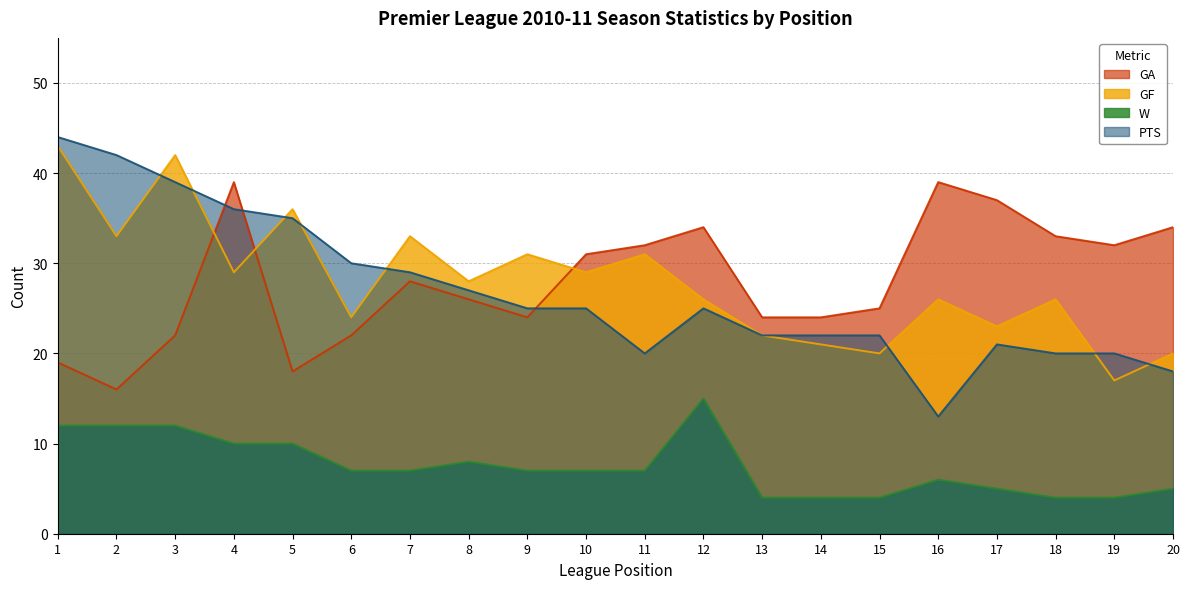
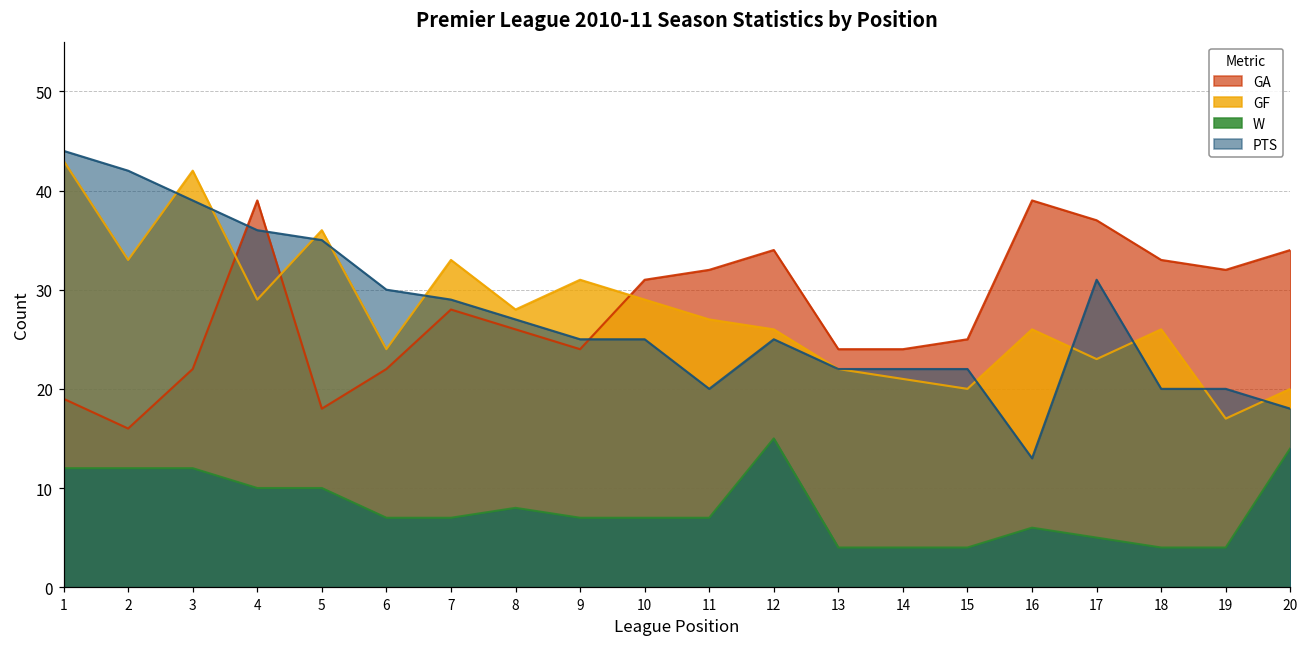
GF, 11: 31 -> 27
PTS, 17: 21 -> 31
W, 20: 5 -> 14
